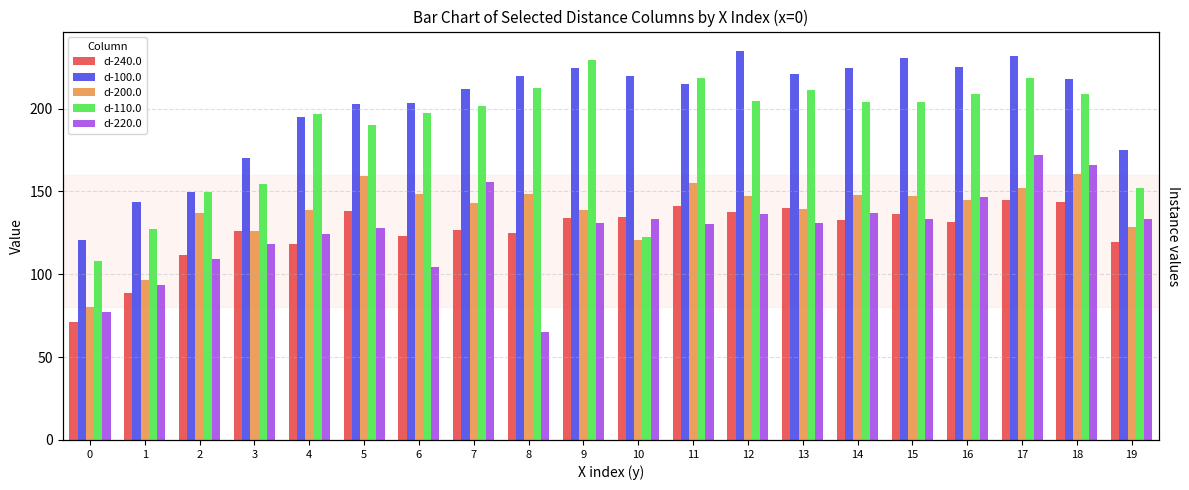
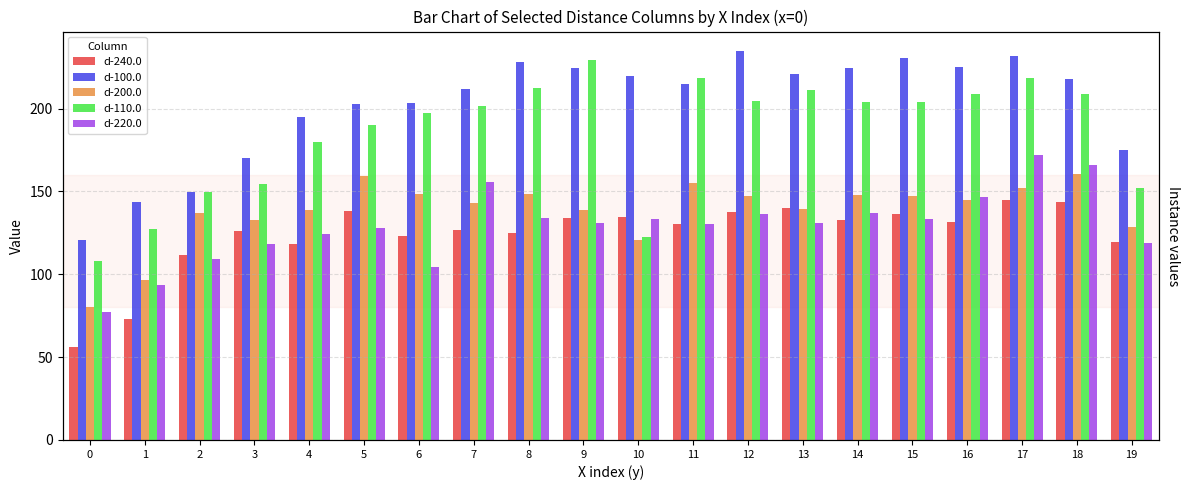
d-240.0, 0: 71 -> 56
d-240.0, 1: 89 -> 73
d-200.0, 3: 126 -> 132
d-110.0, 4: 197 -> 180
d-100.0, 8: 220 -> 228
d-220.0, 8: 65 -> 134
d-240.0, 11: 141 -> 131
d-220.0, 19: 133 -> 119
